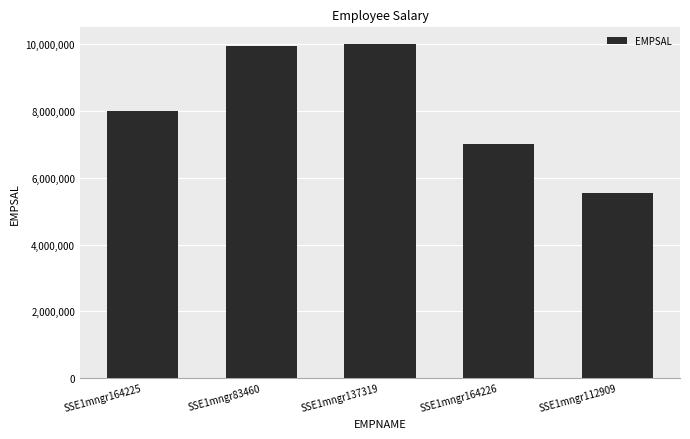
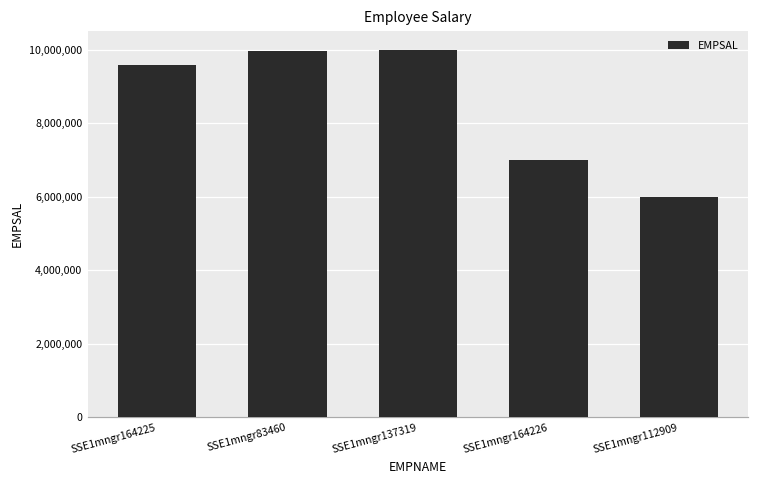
SSE1mngr164225: 8,000,000 -> 9,600,000
SSE1mngr112909: 5,600,000 -> 6,000,000
